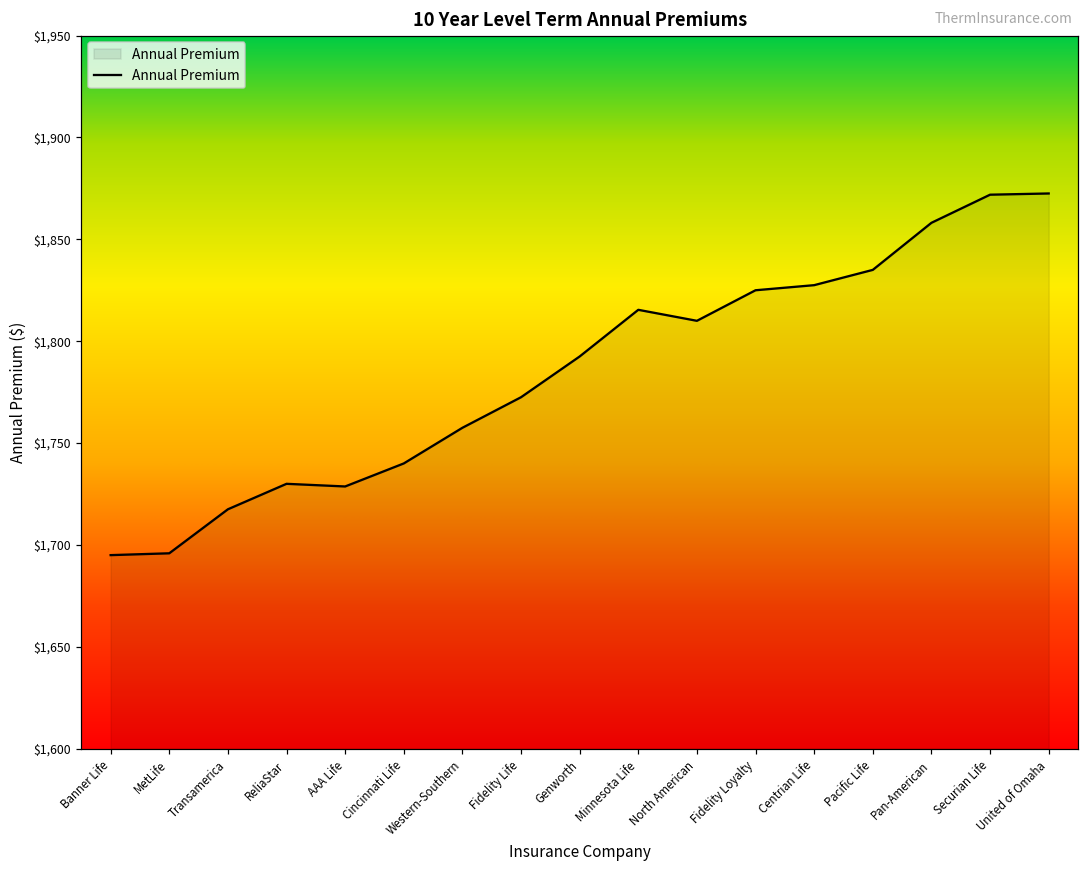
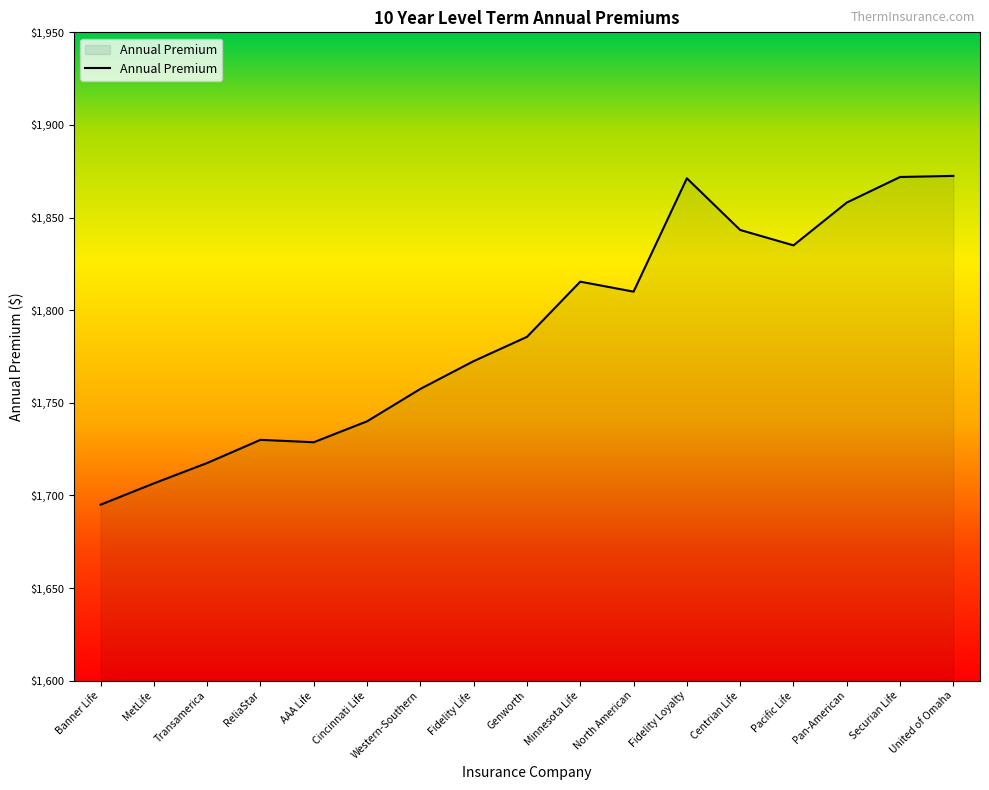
MetLife: $1,696 -> $1,707
Genworth: $1,793 -> $1,786
Fidelity Loyalty: $1,825 -> $1,871
Centrian Life: $1,828 -> $1,843
